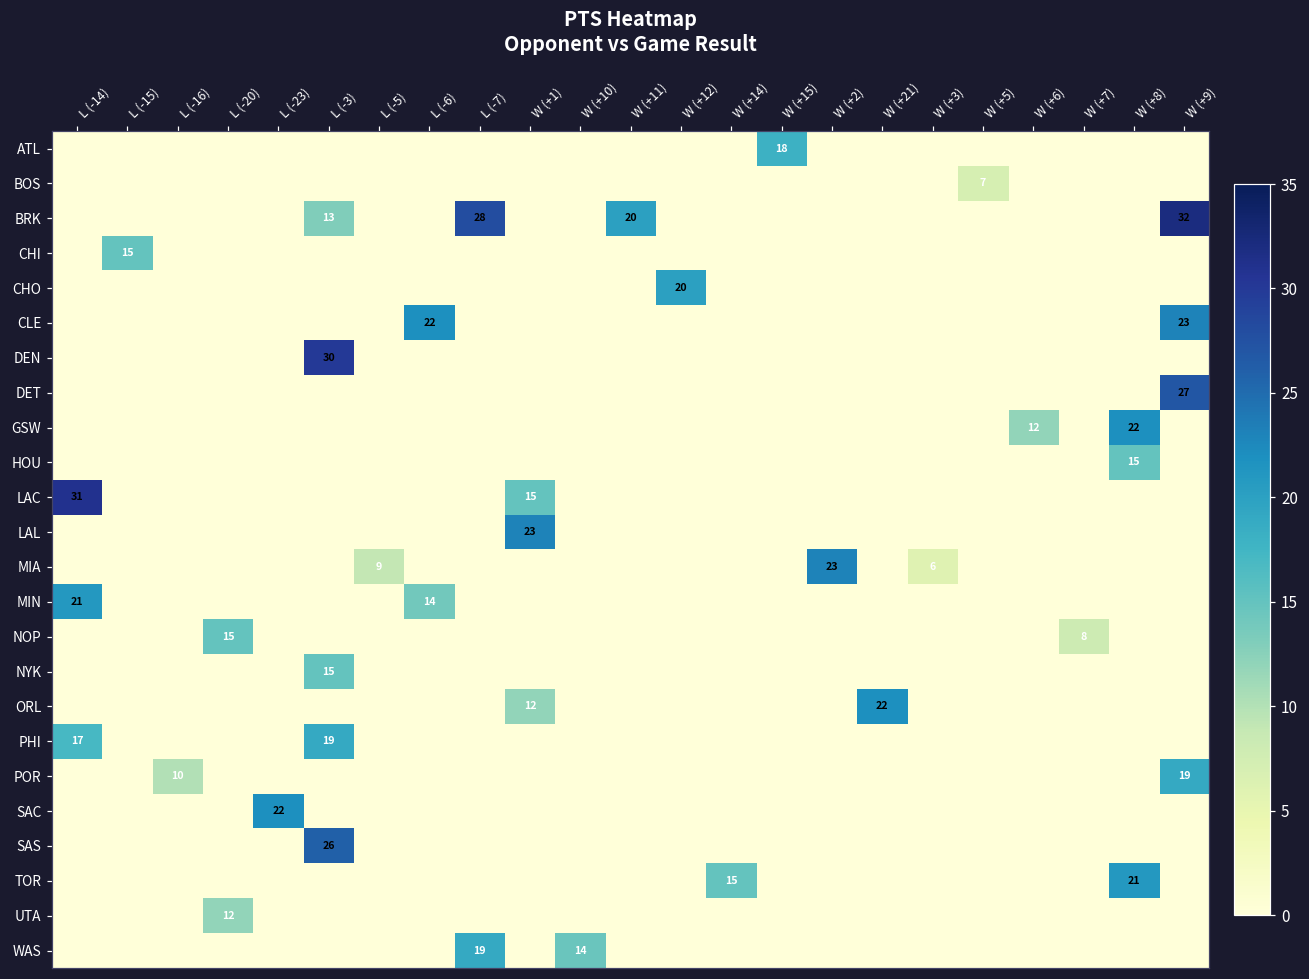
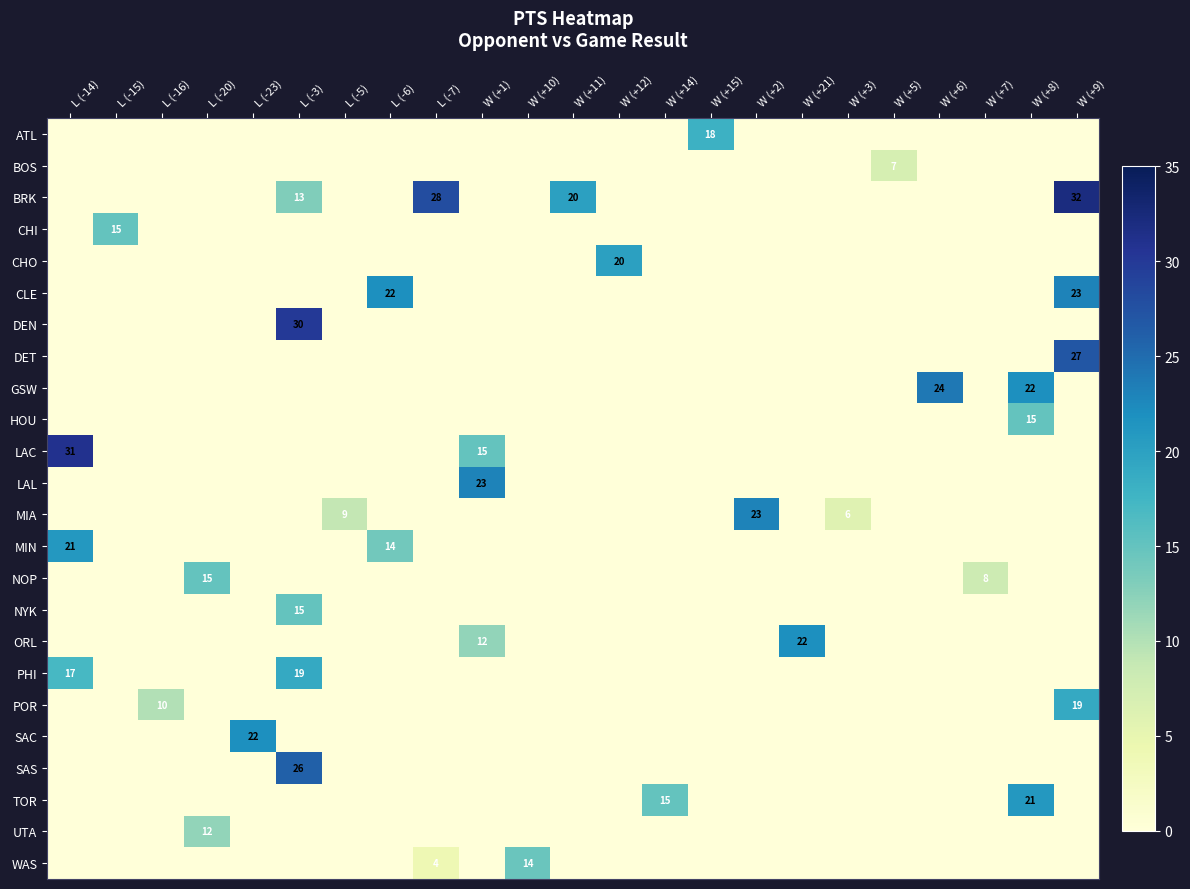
GSW, W (+6): 12 -> 24
WAS, L (-7): 19 -> 4
